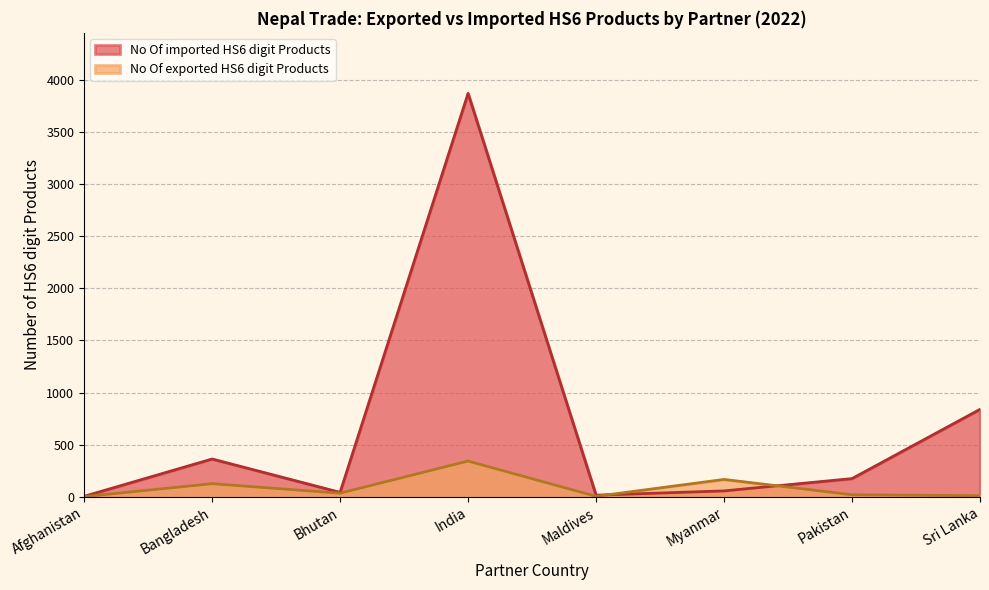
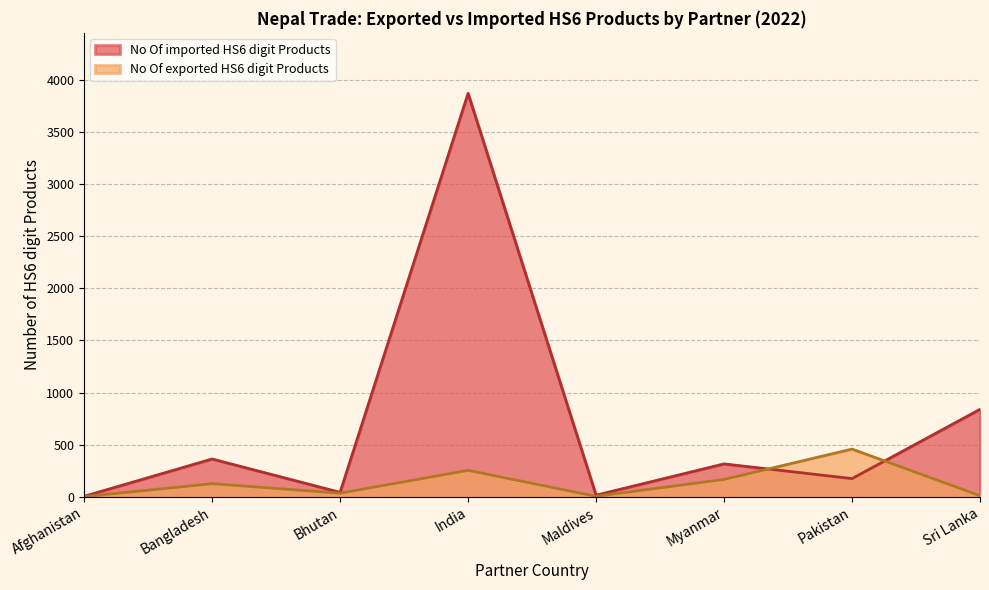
No Of exported HS6 digit Products, India: 340 -> 250
No Of imported HS6 digit Products, Myanmar: 60 -> 320
No Of exported HS6 digit Products, Pakistan: 20 -> 460
